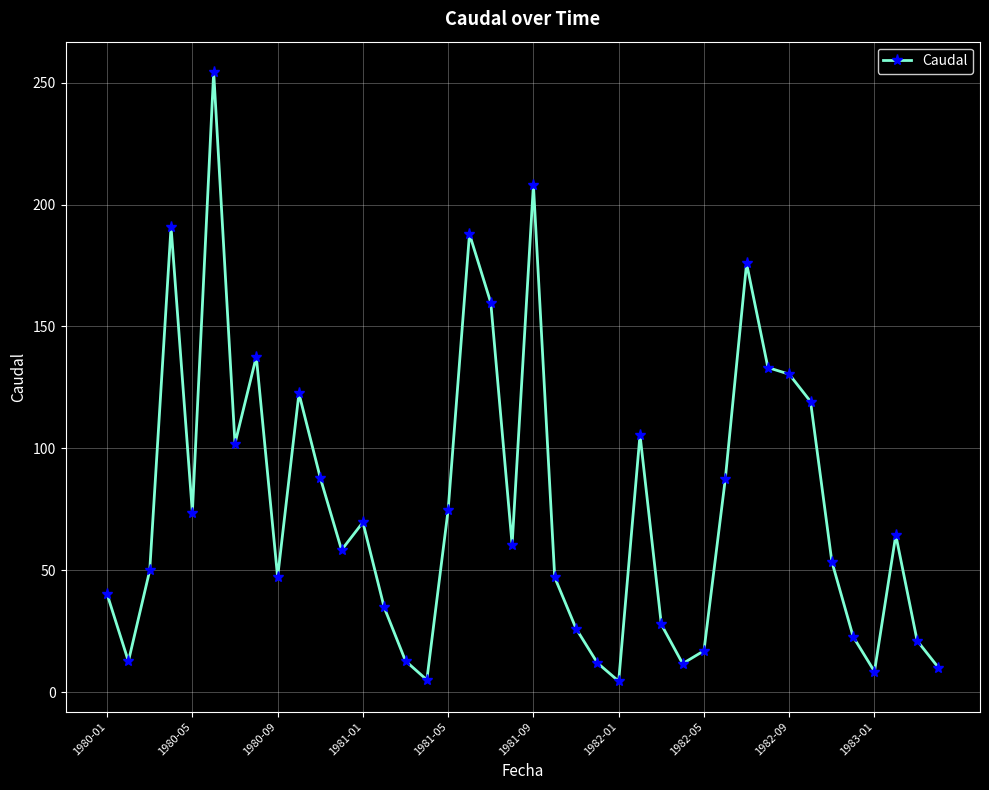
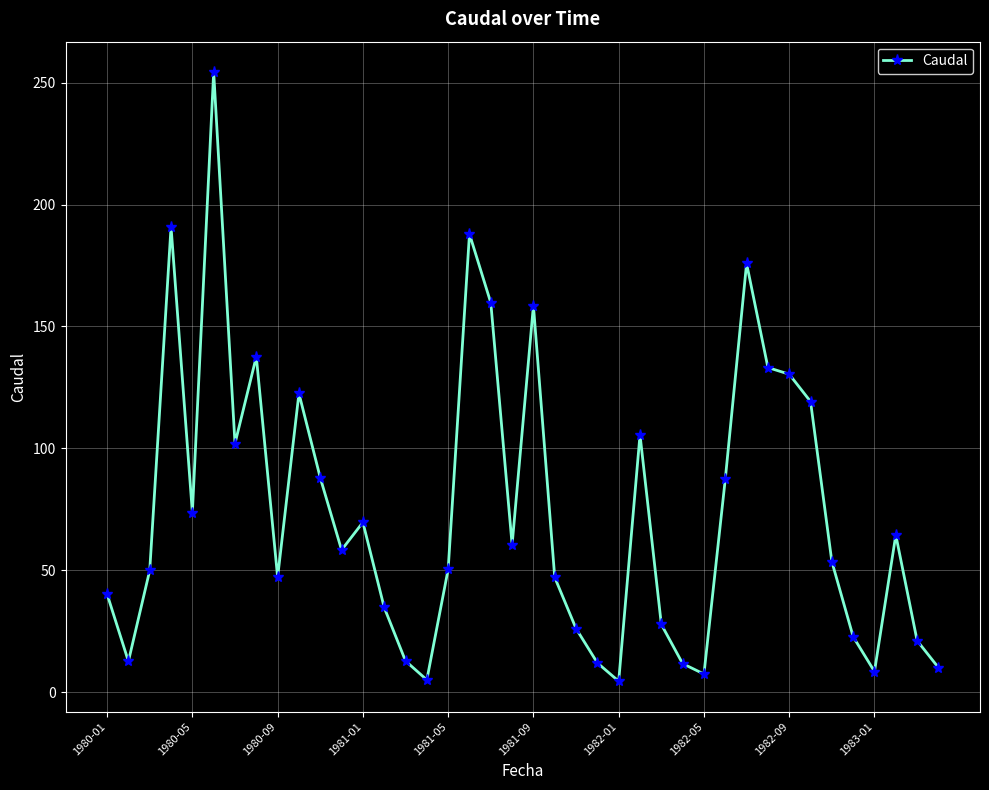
1981-05: 75 -> 50
1981-09: 208 -> 159
1982-05: 17 -> 7
